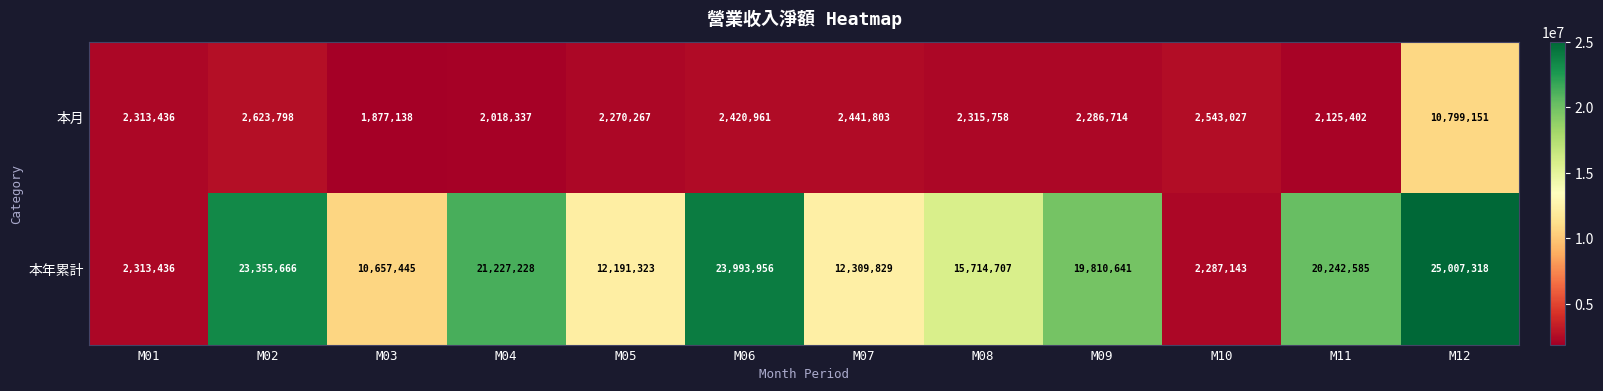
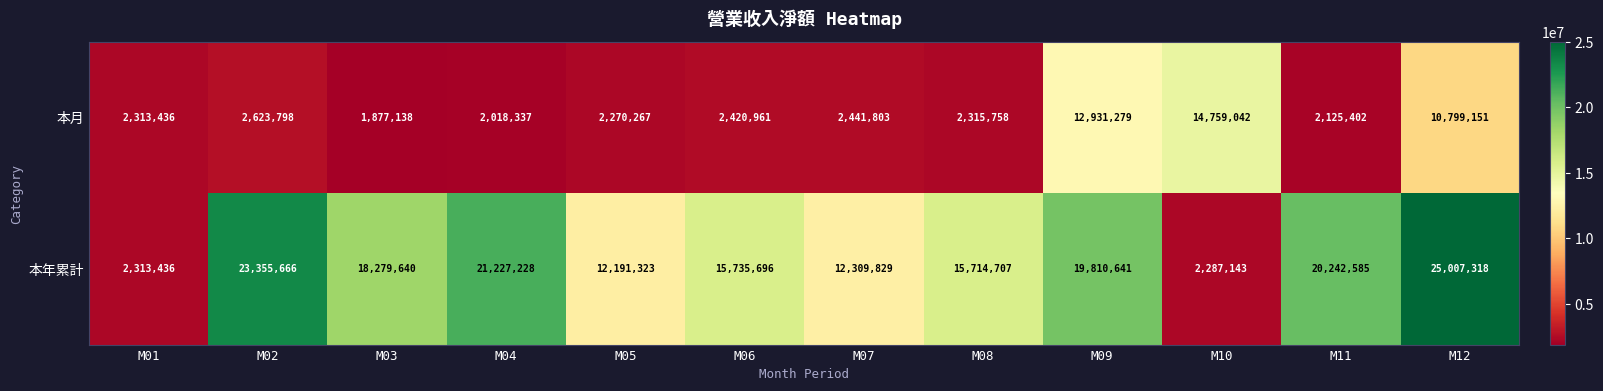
本月, M09: 2,286,714 -> 12,931,279
本月, M10: 2,543,027 -> 14,759,042
本年累計, M03: 10,657,445 -> 18,279,640
本年累計, M06: 23,993,956 -> 15,735,696
